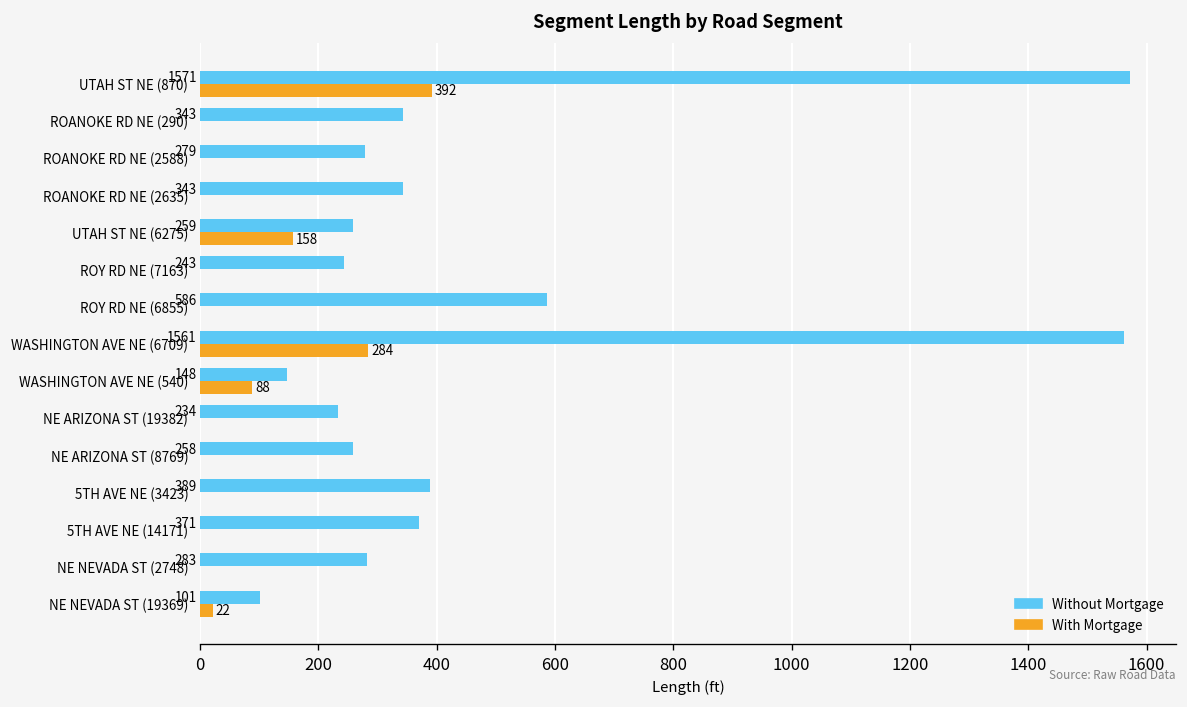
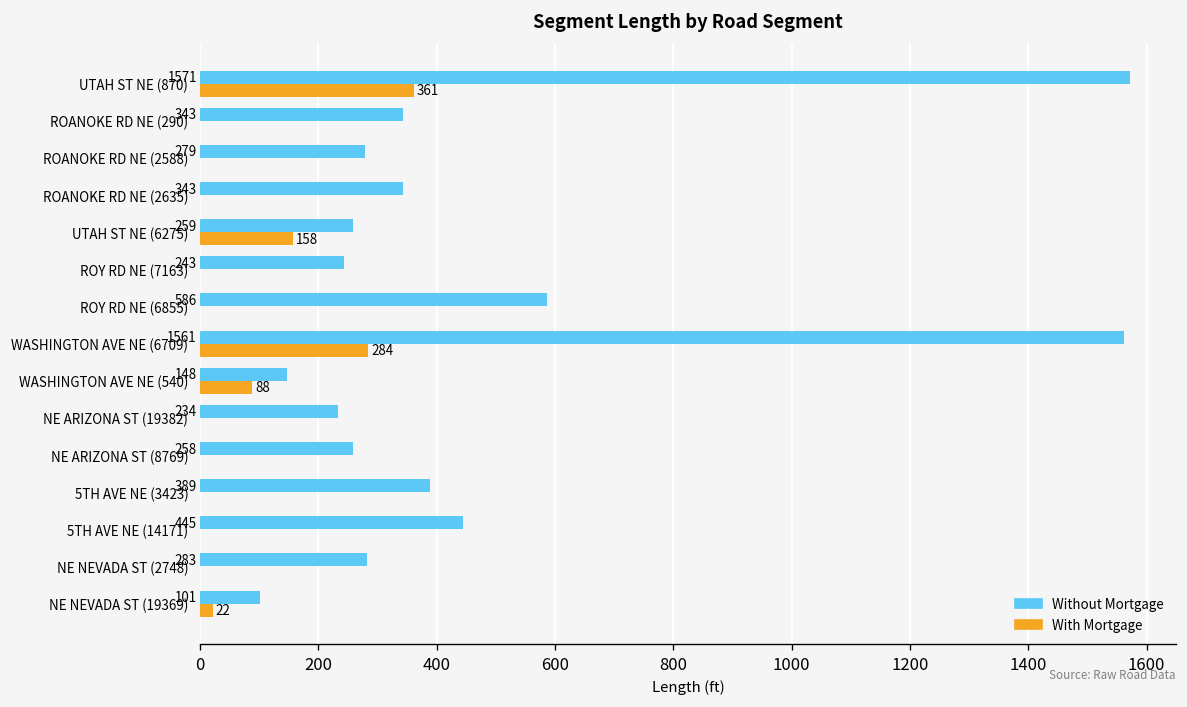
With Mortgage, UTAH ST NE (870): 392 -> 361
Without Mortgage, 5TH AVE NE (14171): 371 -> 445
